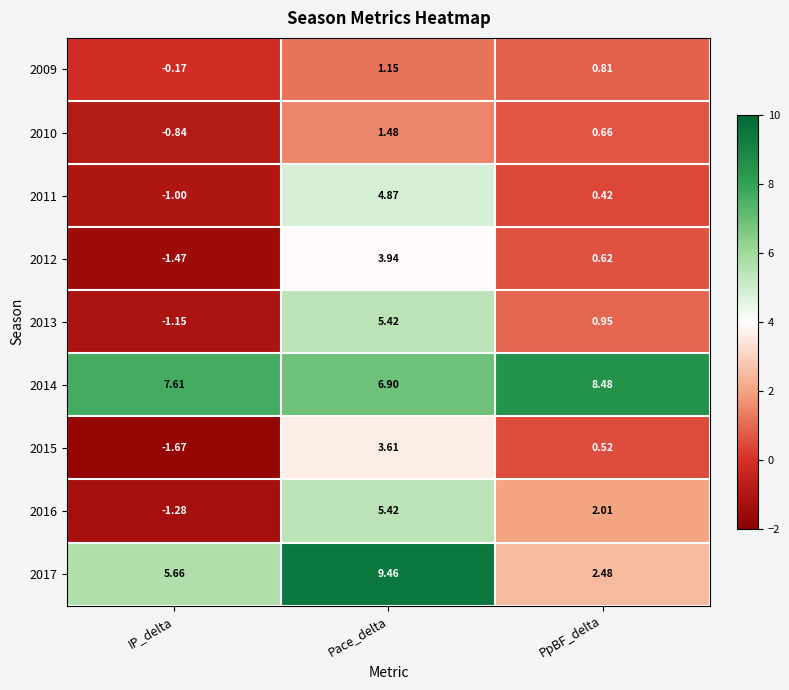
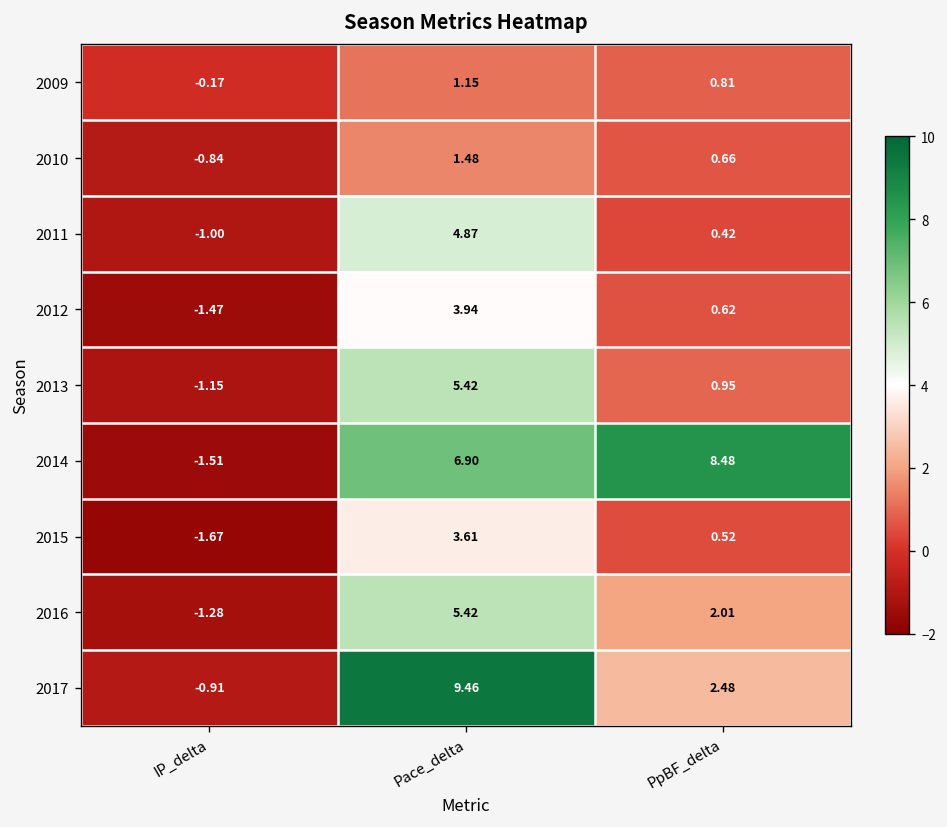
2014, IP_delta: 7.61 -> -1.51
2017, IP_delta: 5.66 -> -0.91
